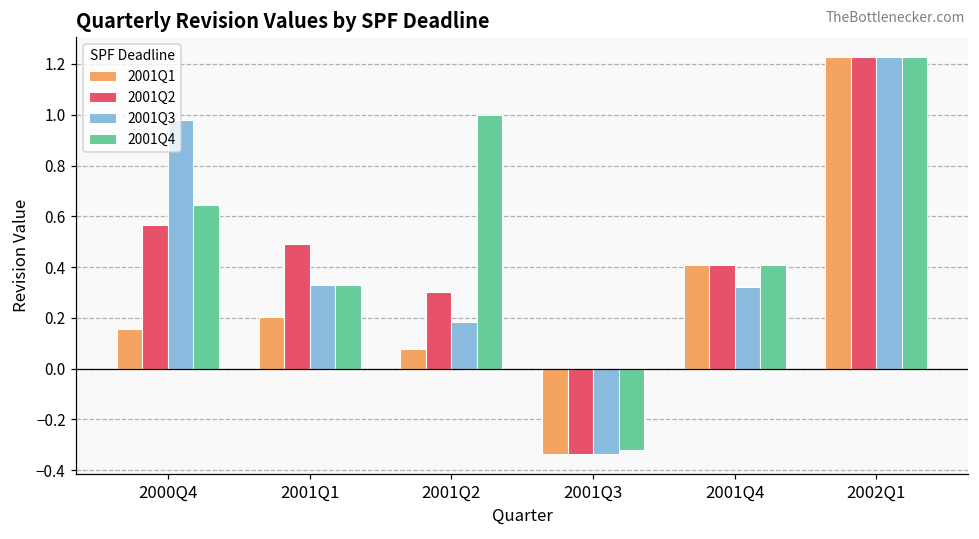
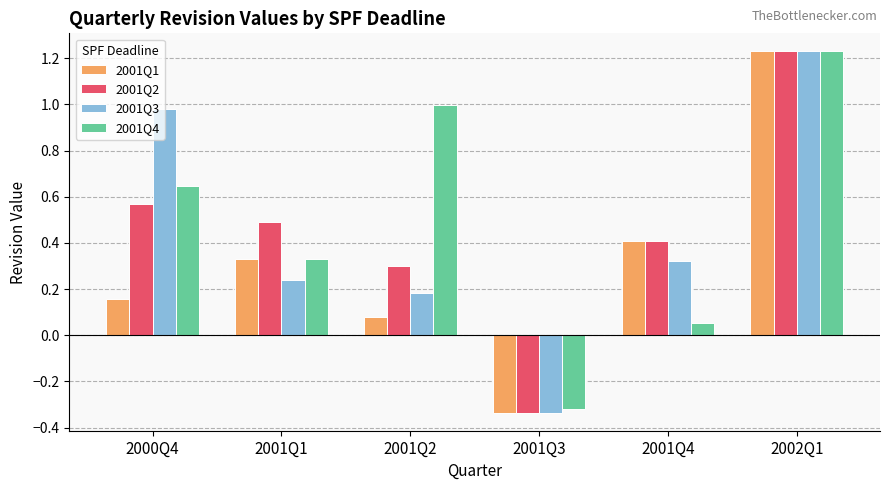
2001Q1, 2001Q1: 0.20 -> 0.33
2001Q3, 2001Q1: 0.33 -> 0.24
2001Q4, 2001Q4: 0.41 -> 0.05
